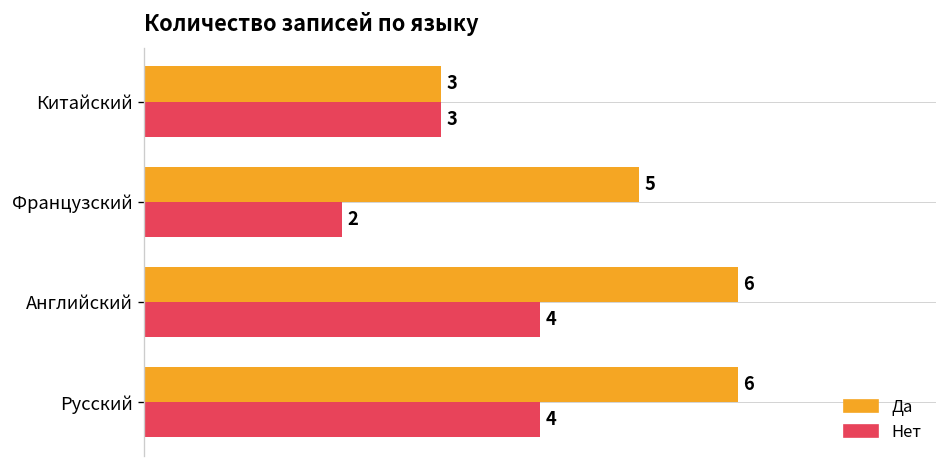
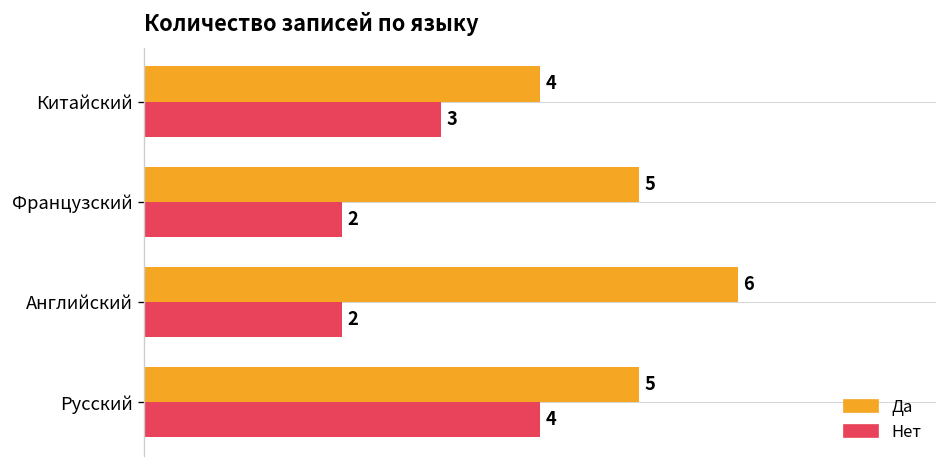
Да, Китайский: 3 -> 4
Нет, Английский: 4 -> 2
Да, Русский: 6 -> 5
